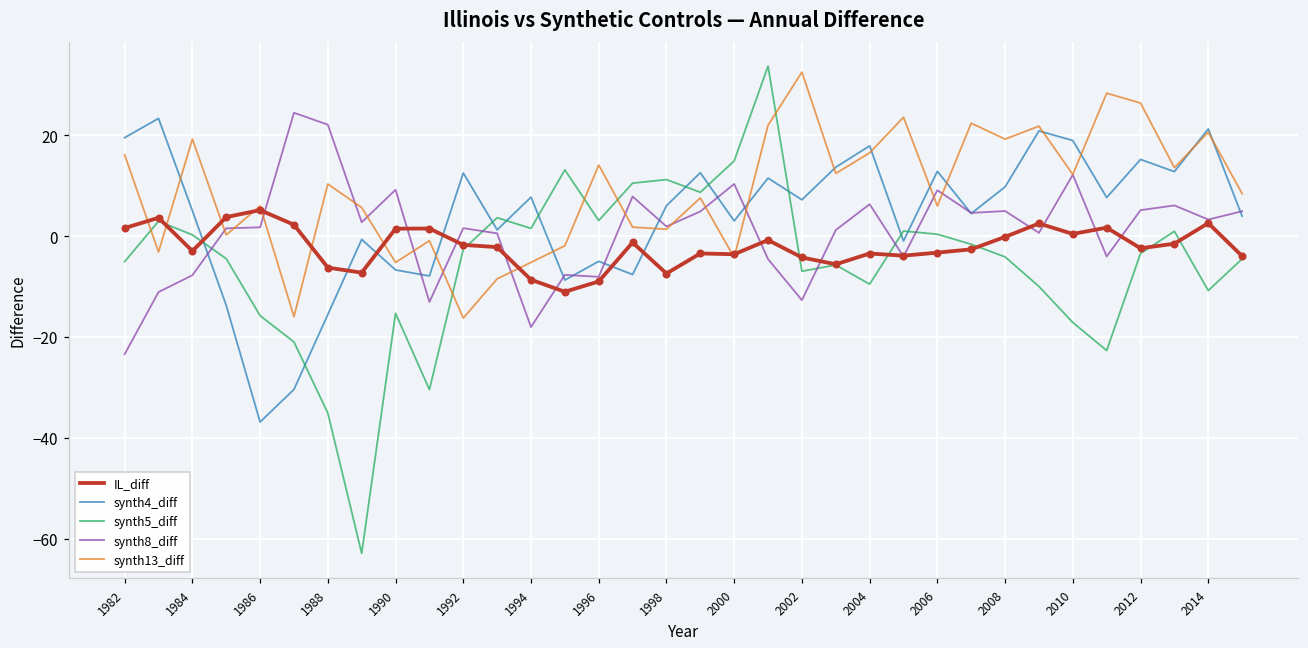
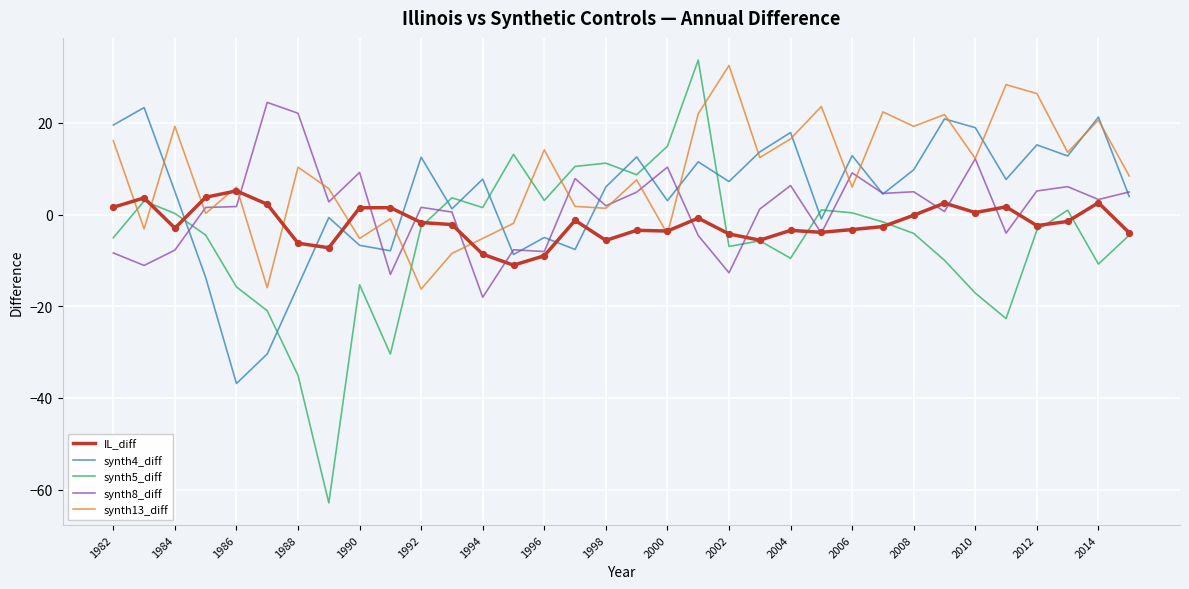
synth8_diff, 1982: -23 -> -8
IL_diff, 1998: -7 -> -6
